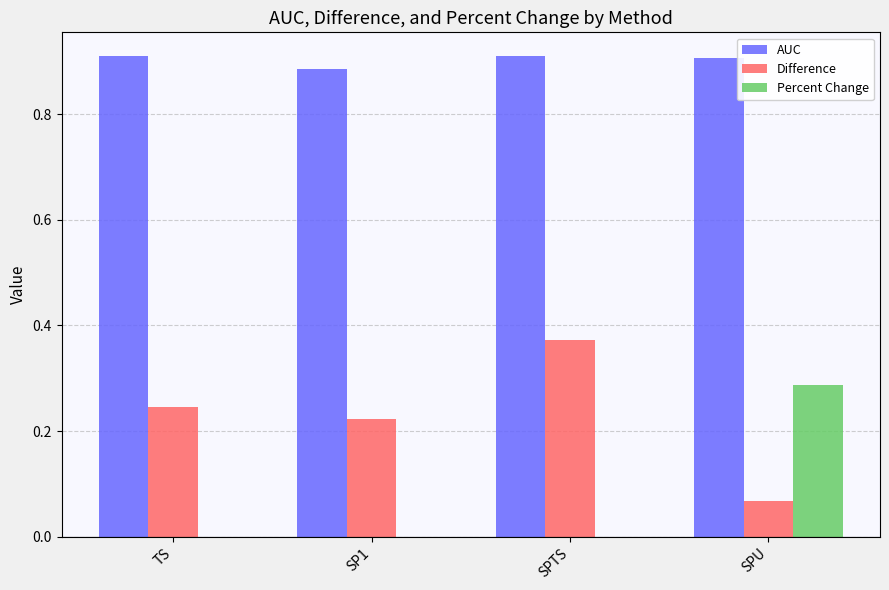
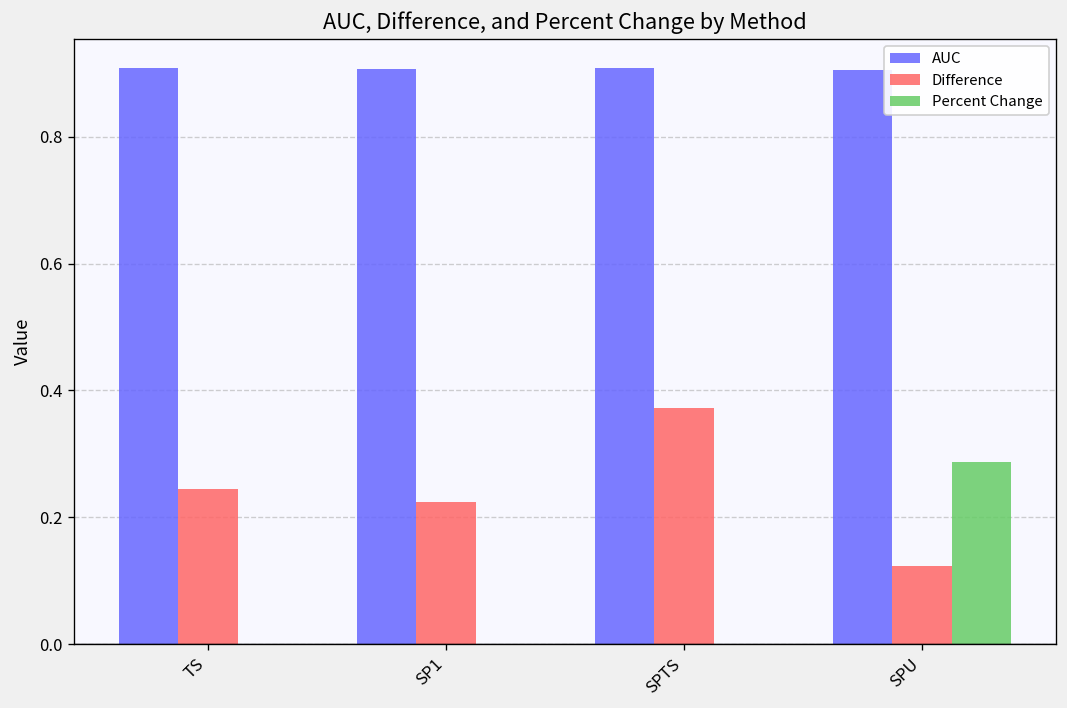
AUC, SP1: 0.89 -> 0.91
Difference, SPU: 0.07 -> 0.12
